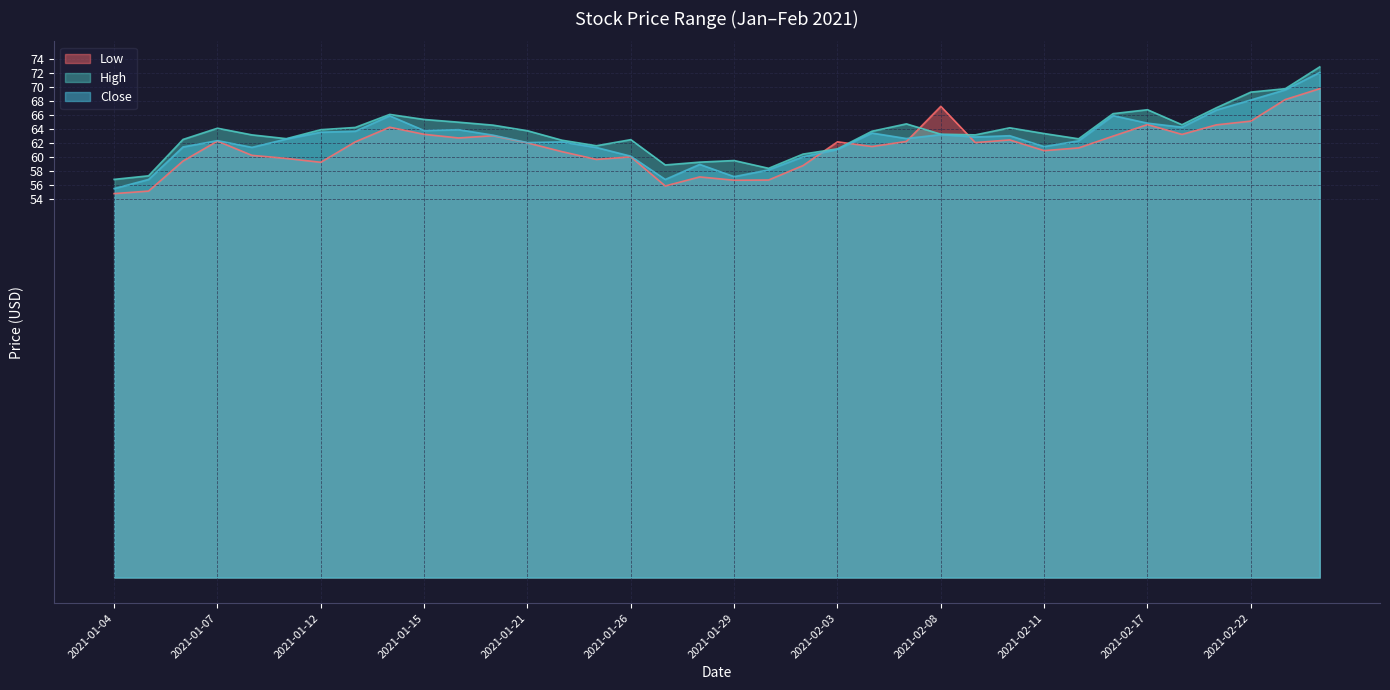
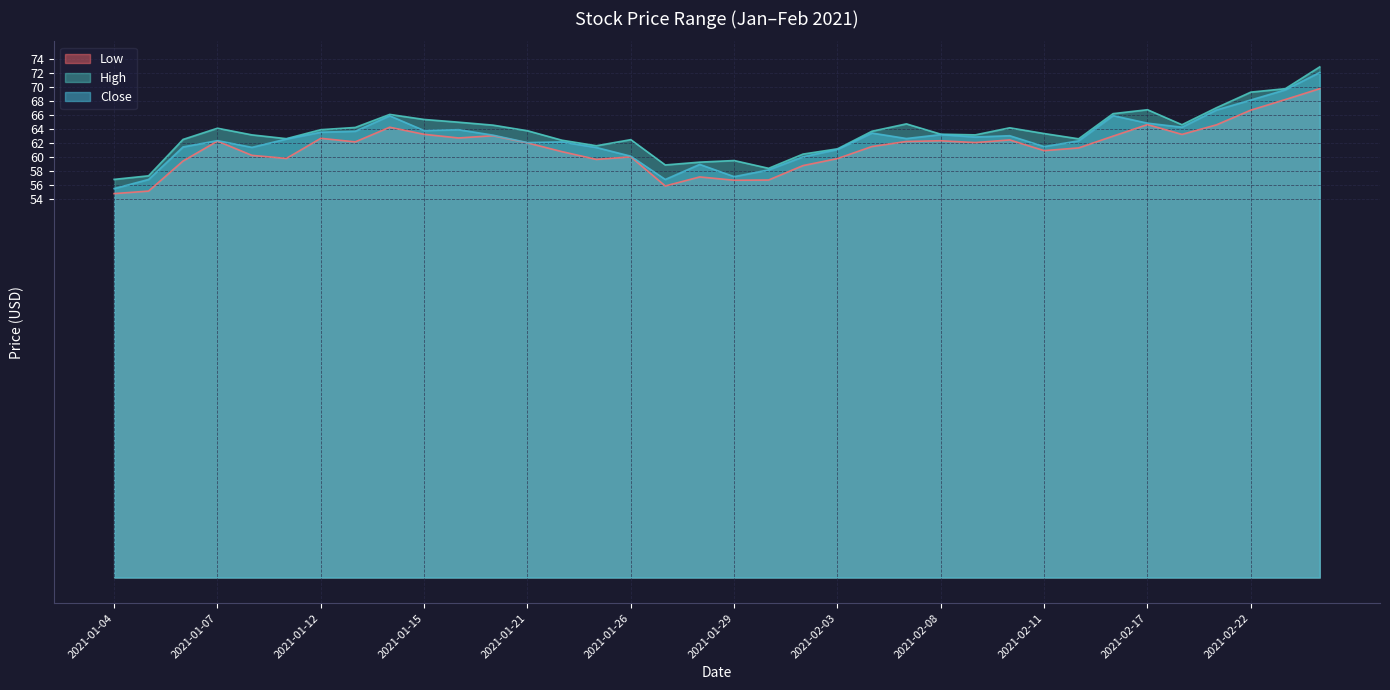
Low, 2021-01-12: 59 -> 63
Low, 2021-02-03: 62 -> 60
Low, 2021-02-08: 67 -> 62
Low, 2021-02-22: 65 -> 67
